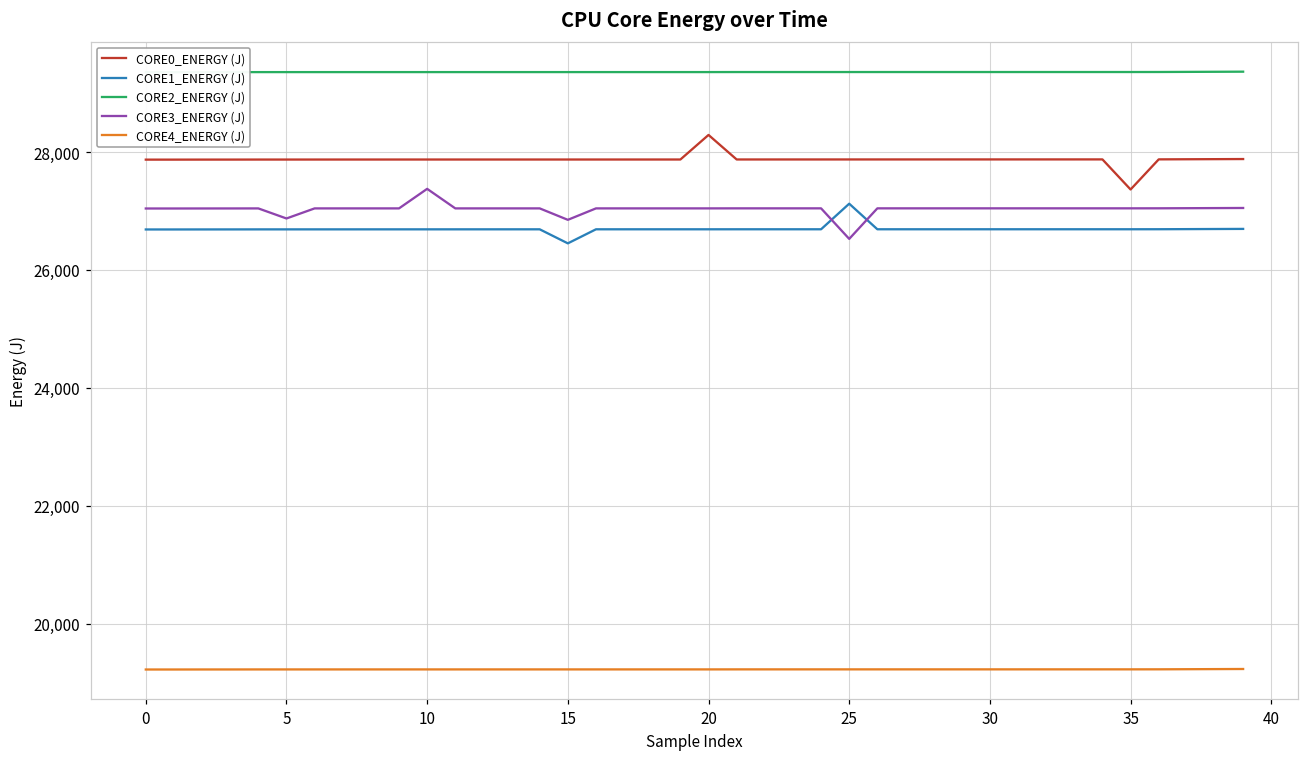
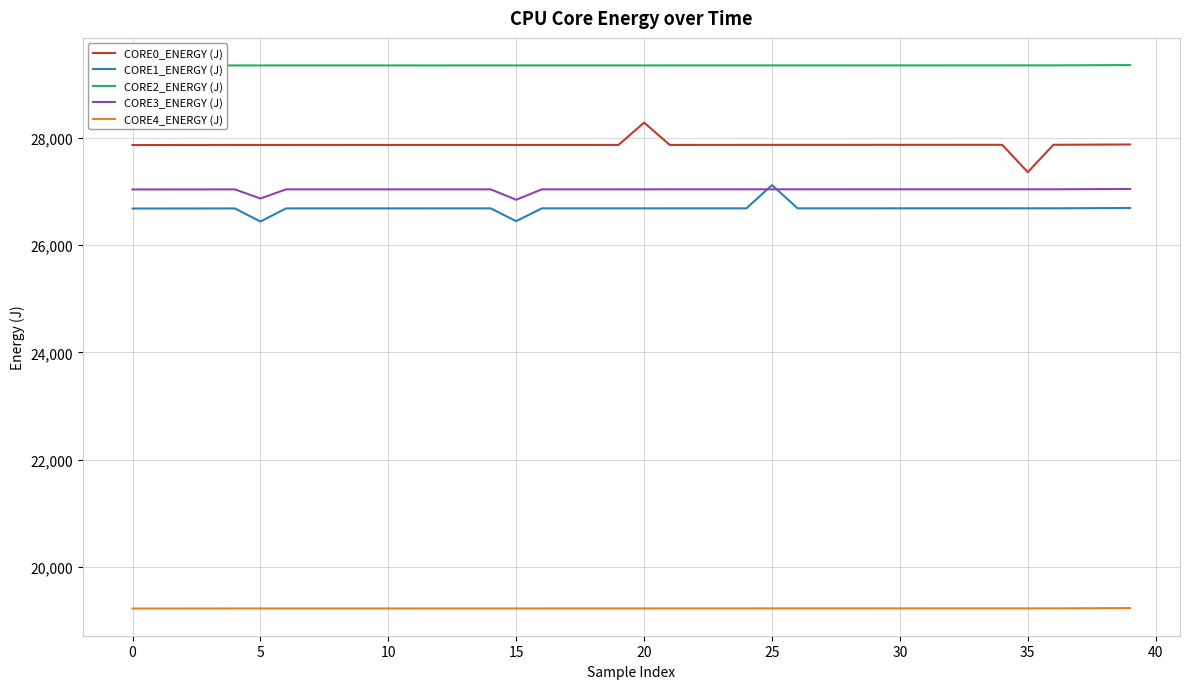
CORE1_ENERGY (J), 5: 26,700 -> 26,400
CORE3_ENERGY (J), 10: 27,400 -> 27,000
CORE3_ENERGY (J), 25: 26,500 -> 27,000
